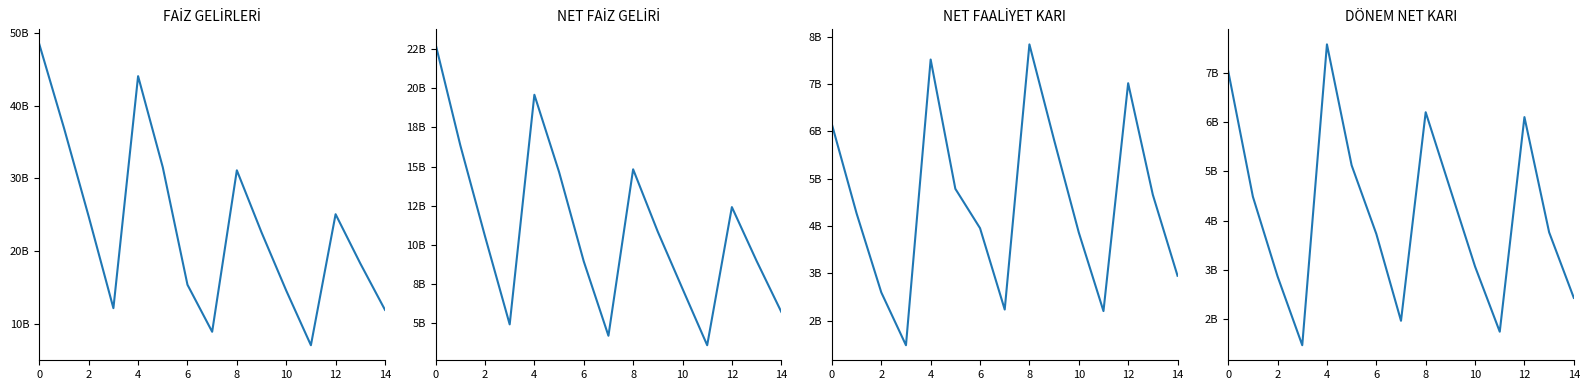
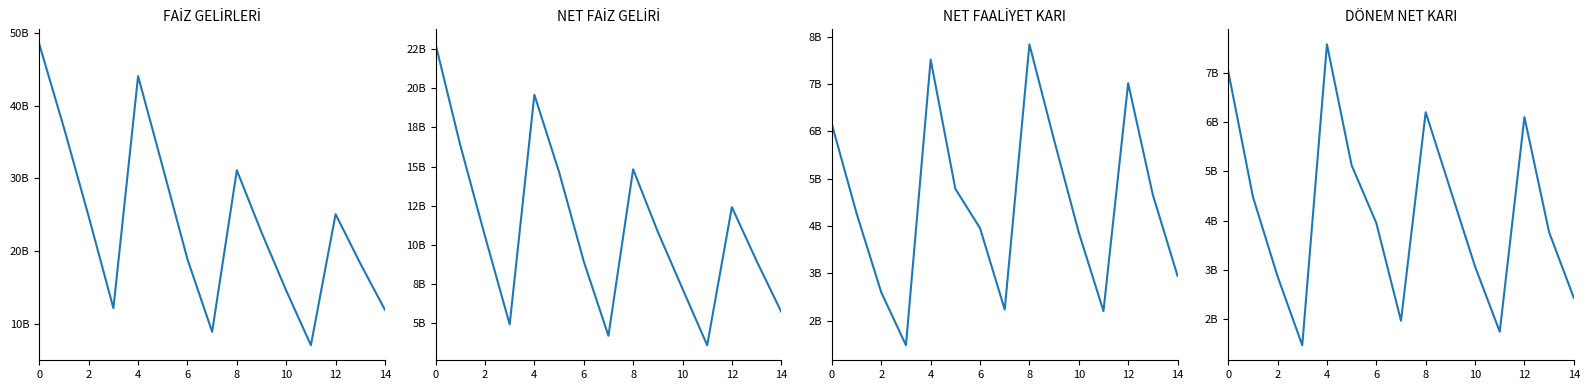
FAİZ GELİRLERİ, 6: 15000000000 -> 19000000000
DÖNEM NET KARI, 6: 3700000000 -> 4000000000
